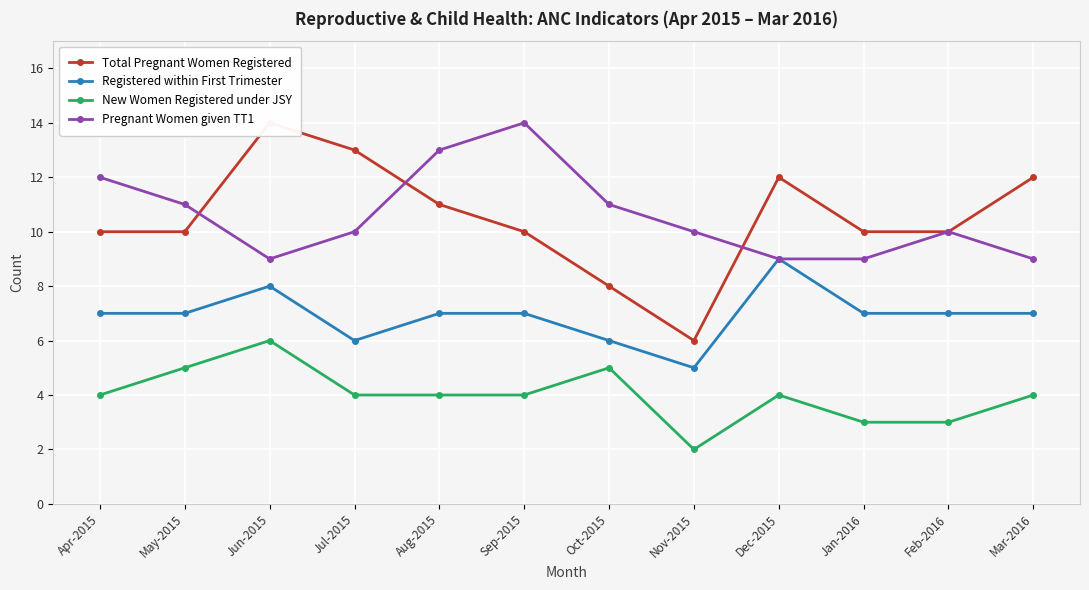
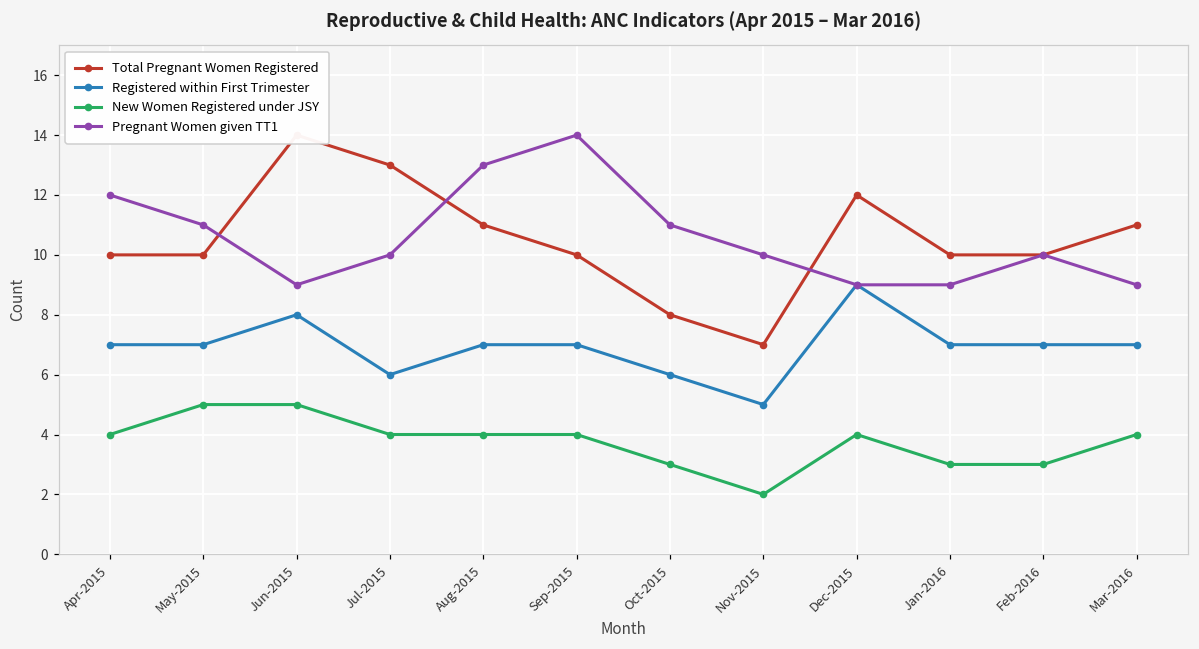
New Women Registered under JSY, Jun-2015: 6 -> 5
New Women Registered under JSY, Oct-2015: 5 -> 3
Total Pregnant Women Registered, Nov-2015: 6 -> 7
Total Pregnant Women Registered, Mar-2016: 12 -> 11
